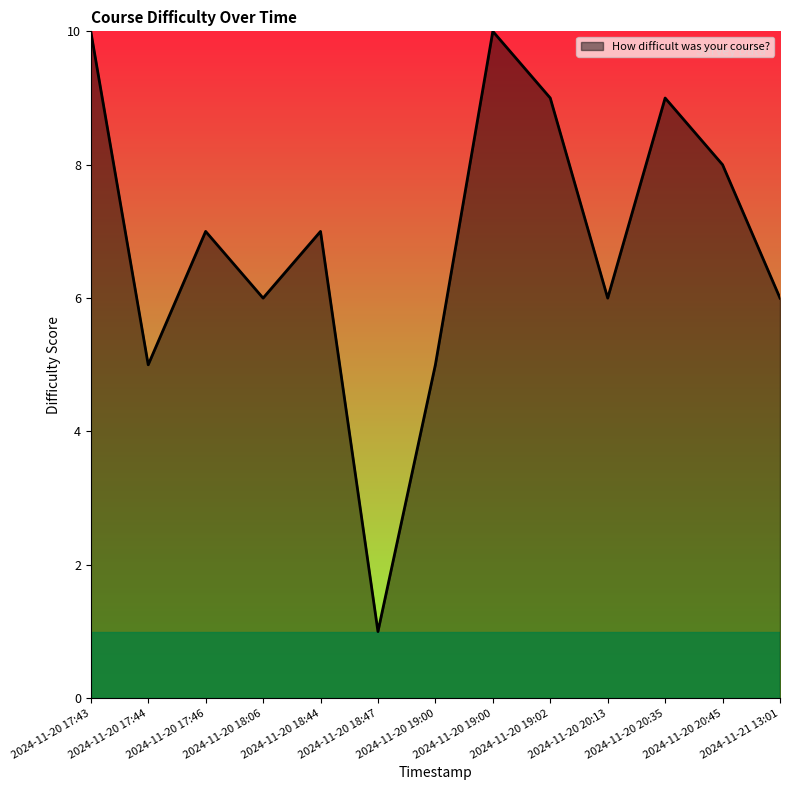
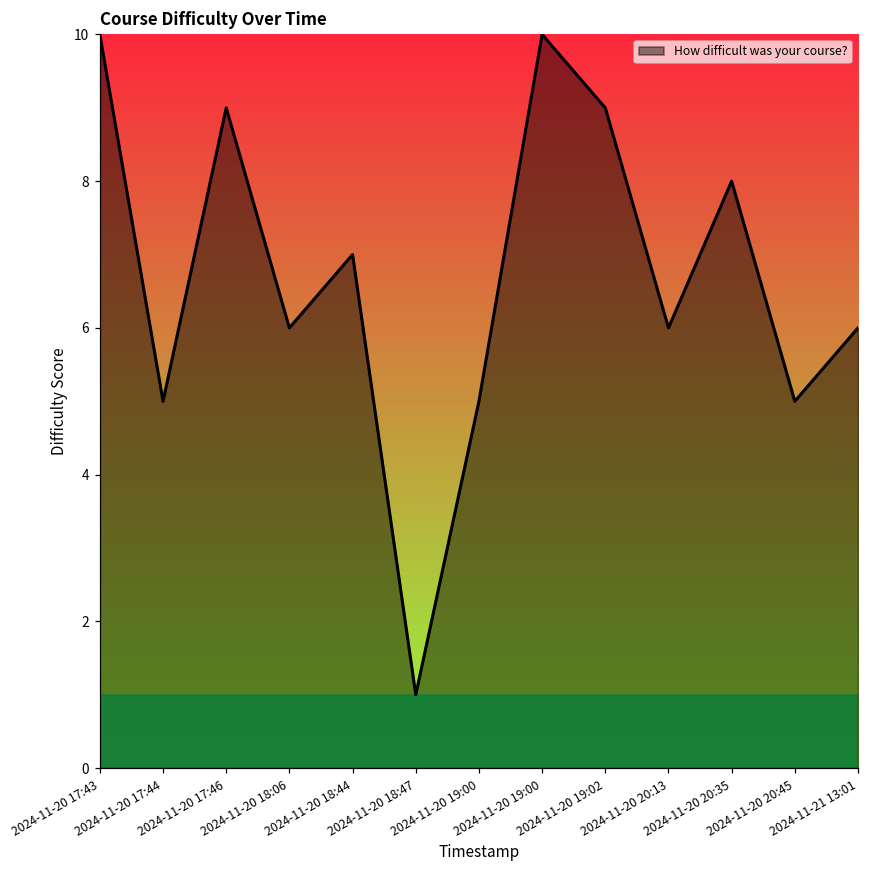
2024-11-20 17:46: 7 -> 9
2024-11-20 20:35: 9 -> 8
2024-11-20 20:45: 8 -> 5
